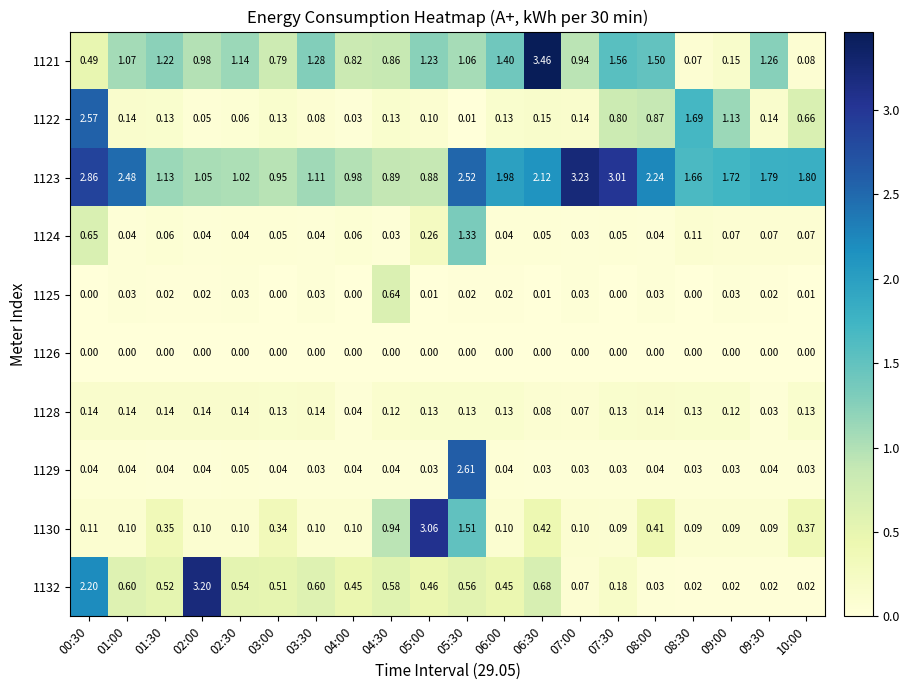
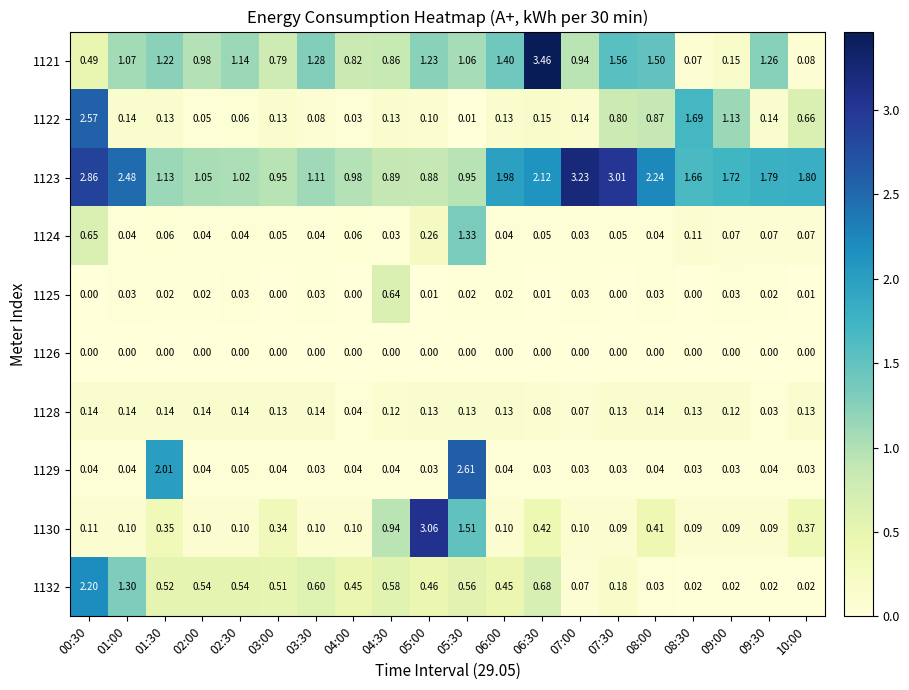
1123, 05:30: 2.52 -> 0.95
1129, 01:30: 0.04 -> 2.01
1132, 01:00: 0.60 -> 1.30
1132, 02:00: 3.20 -> 0.54
